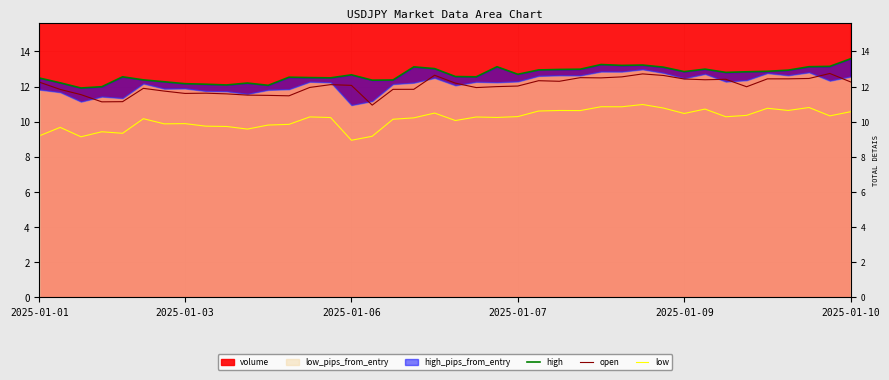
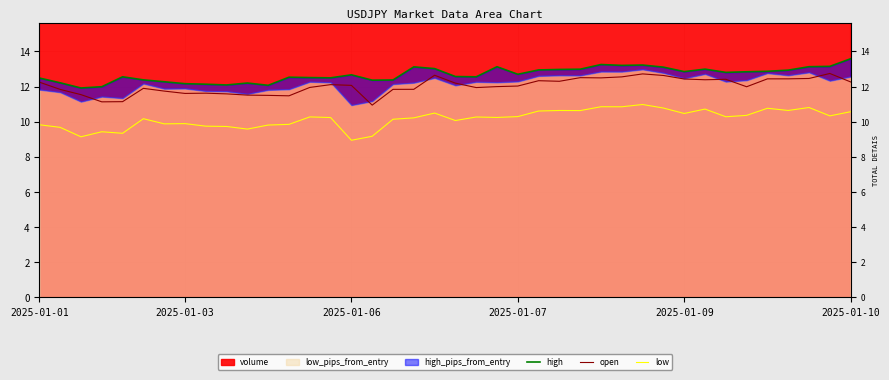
low, 2025-01-01: 9.2 -> 9.8
